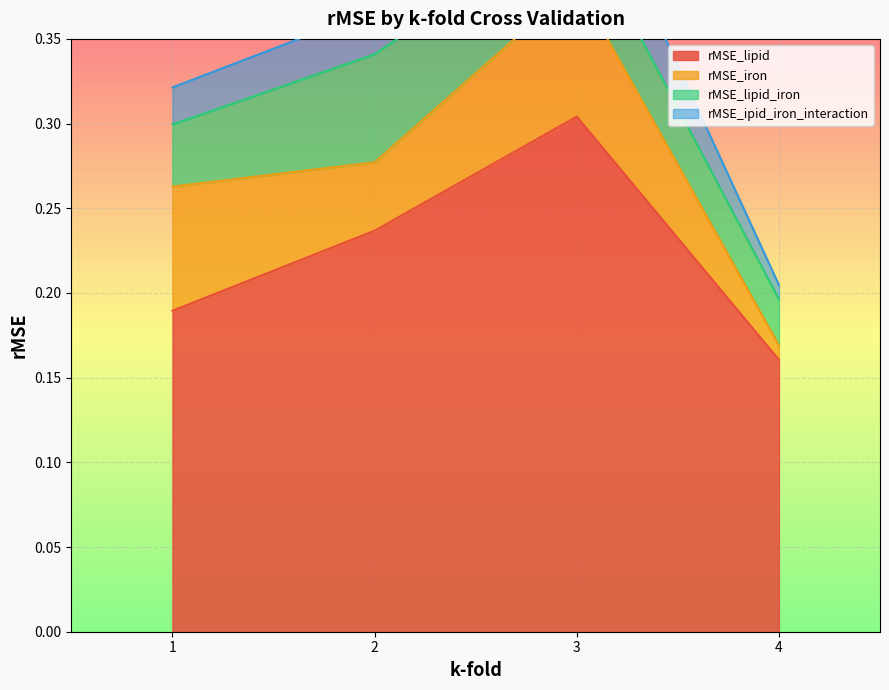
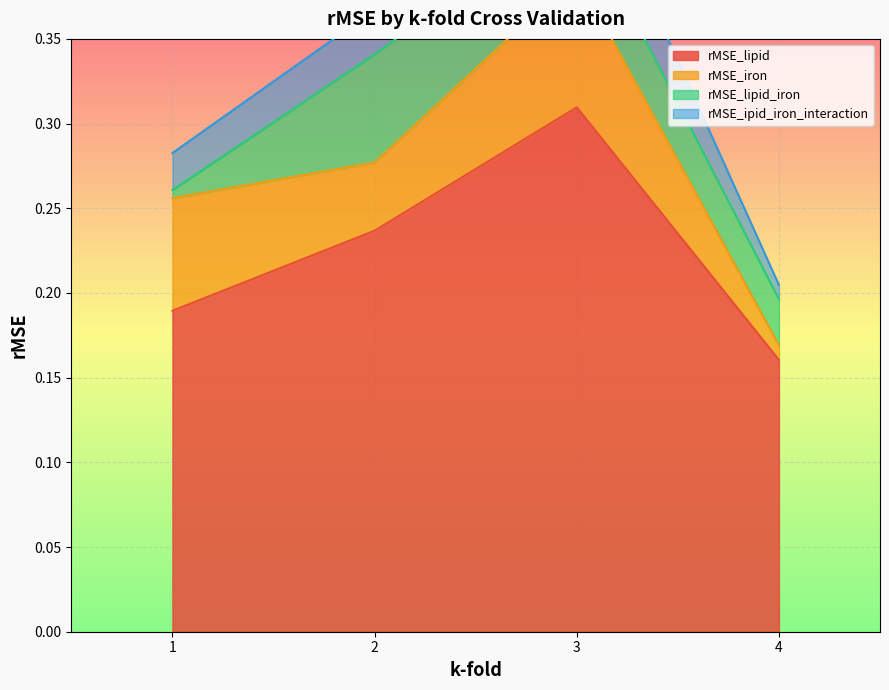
rMSE_iron, 1: 0.073 -> 0.066
rMSE_lipid_iron, 1: 0.037 -> 0.005
rMSE_lipid, 3: 0.304 -> 0.310
